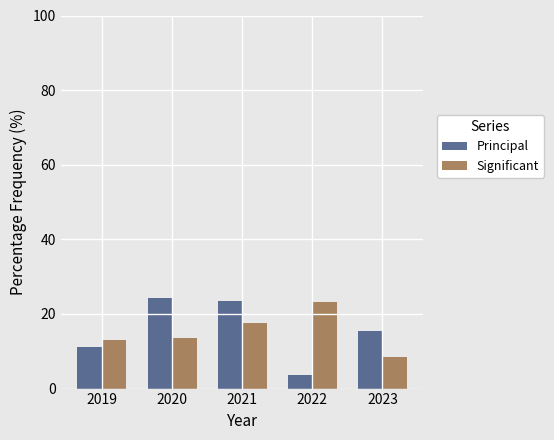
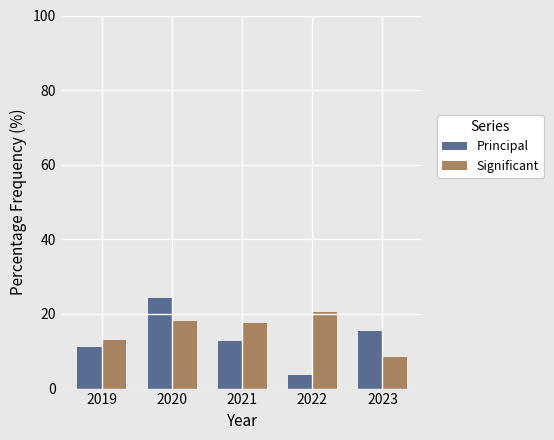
Significant, 2020: 13 -> 18
Principal, 2021: 24 -> 13
Significant, 2022: 23 -> 20
